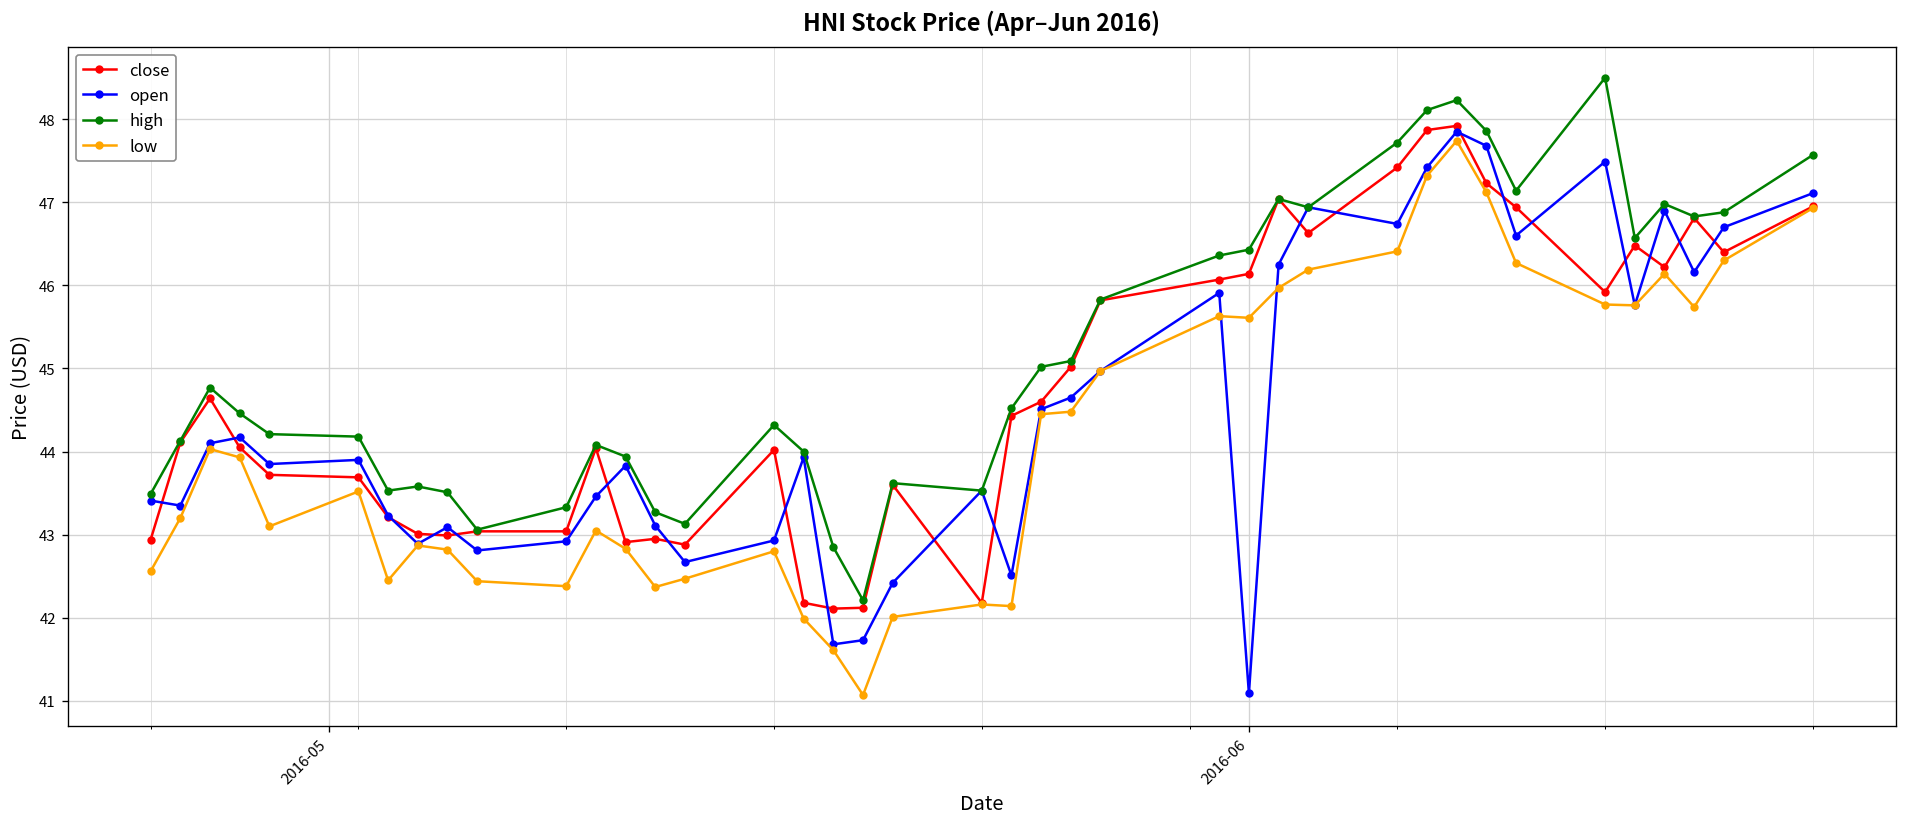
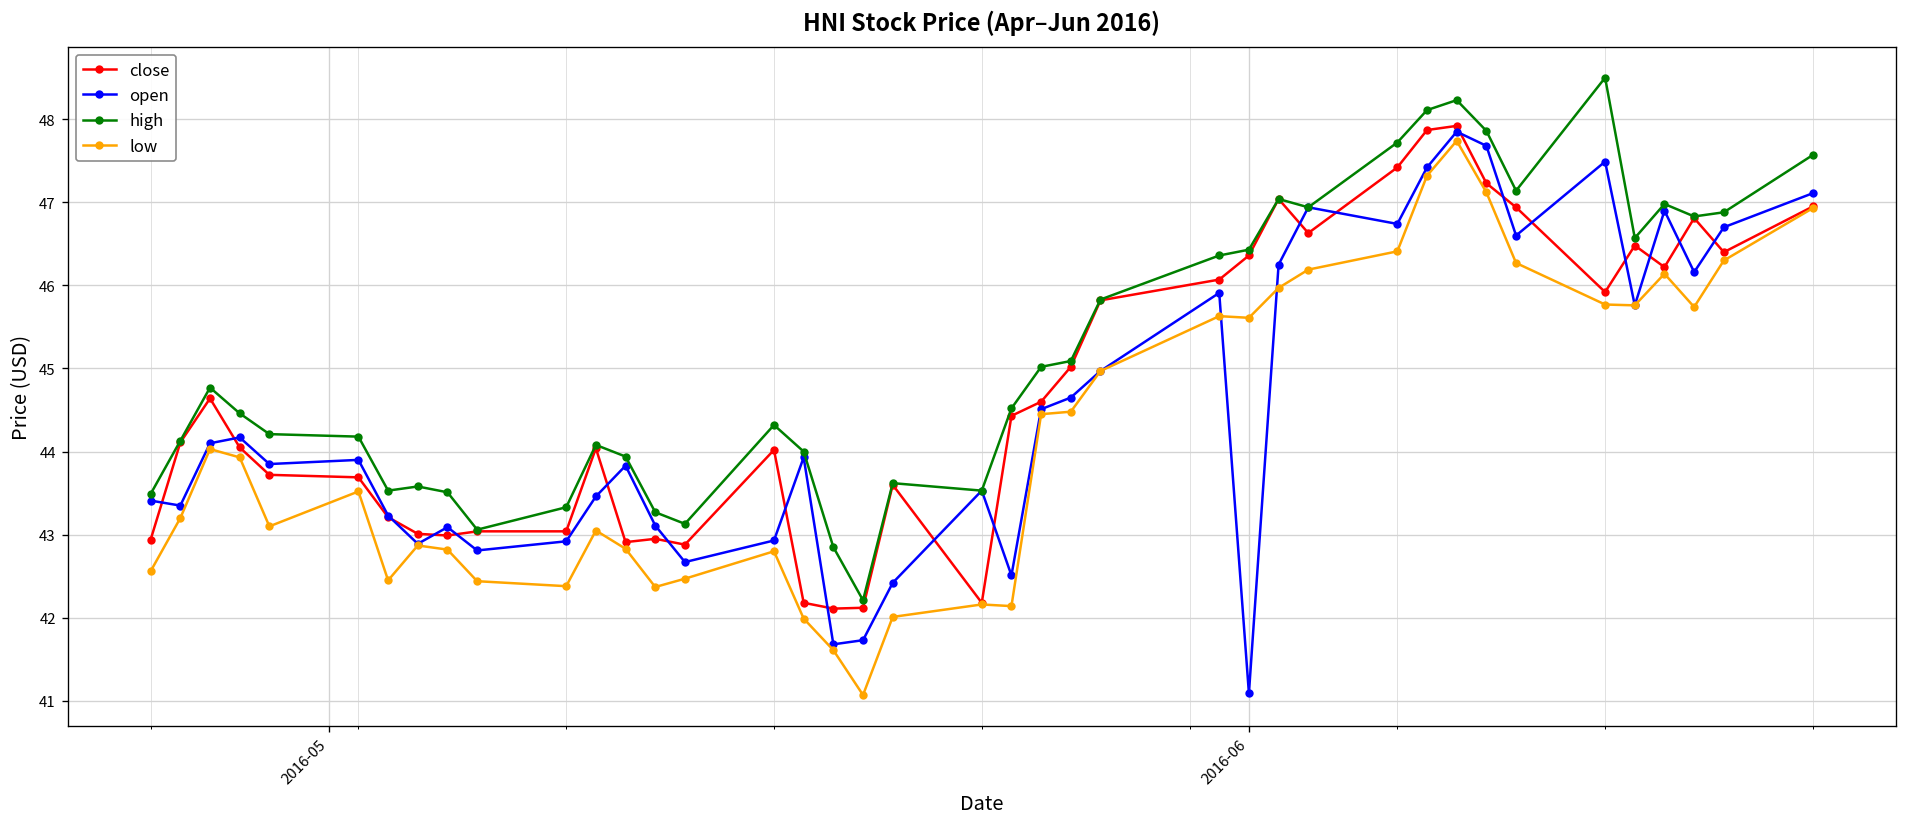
close, 2016-06: 46.1 -> 46.4
